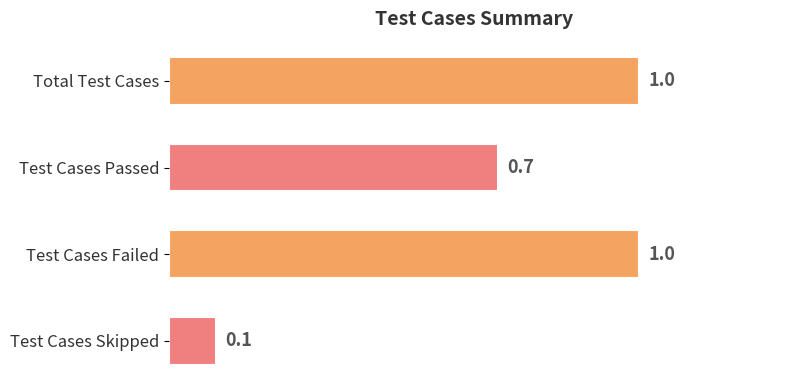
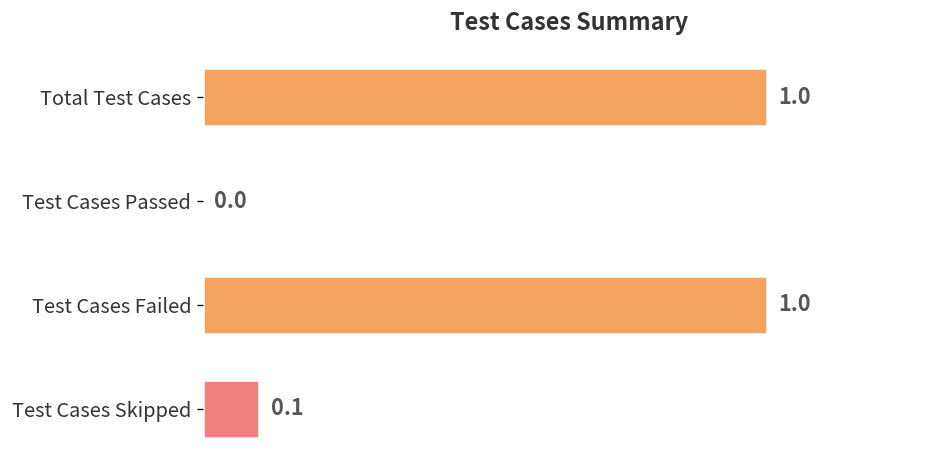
Test Cases Passed: 0.7 -> 0.0
